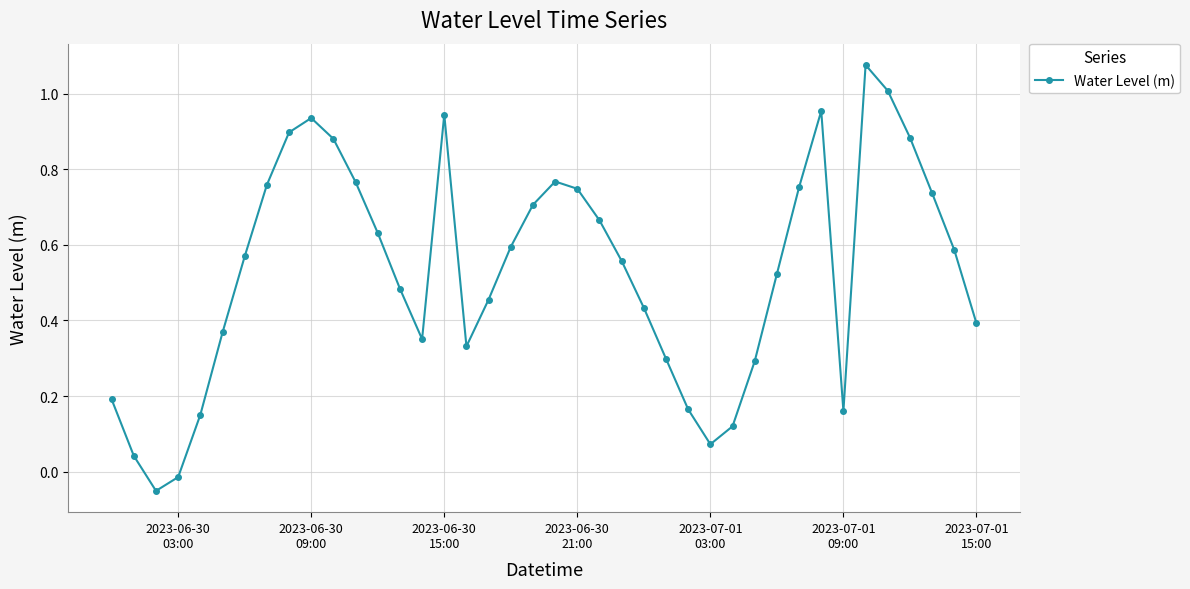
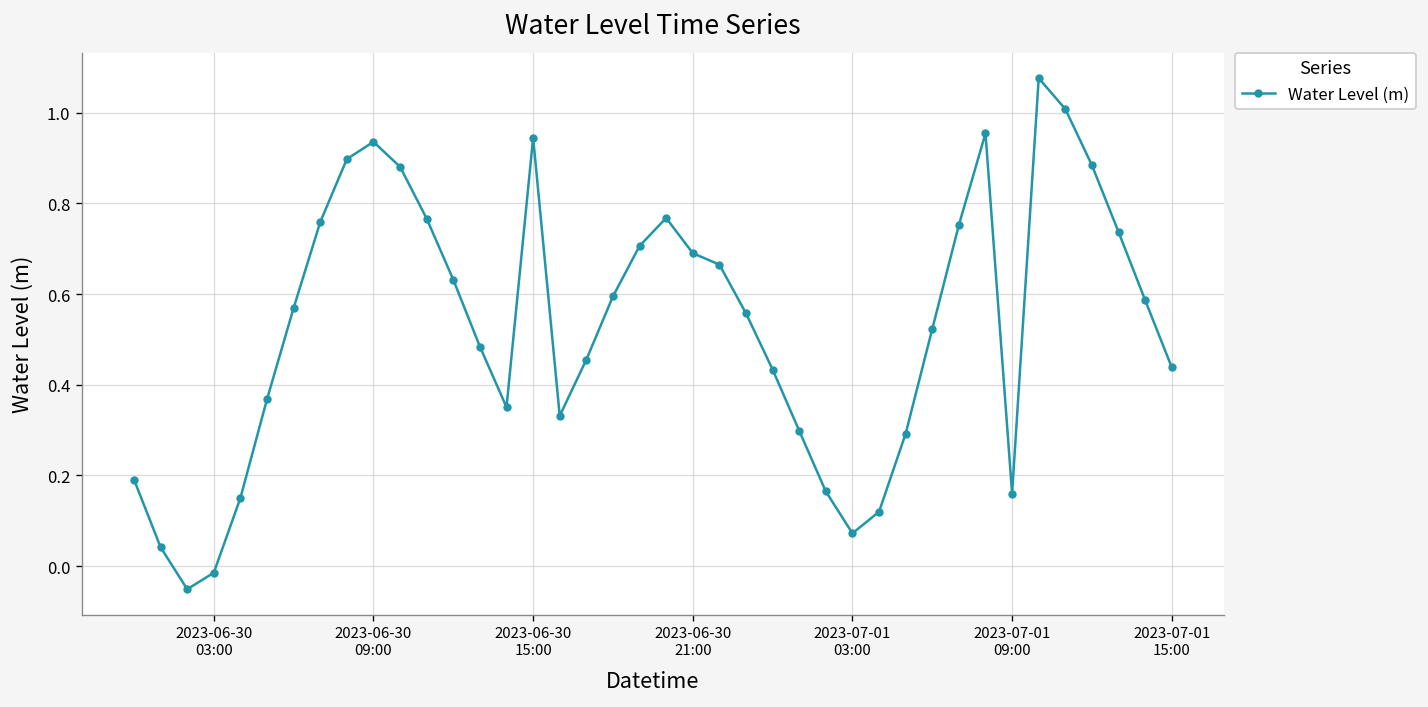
2023-06-30 21:00: 0.75 -> 0.69
2023-07-01 15:00: 0.39 -> 0.44
